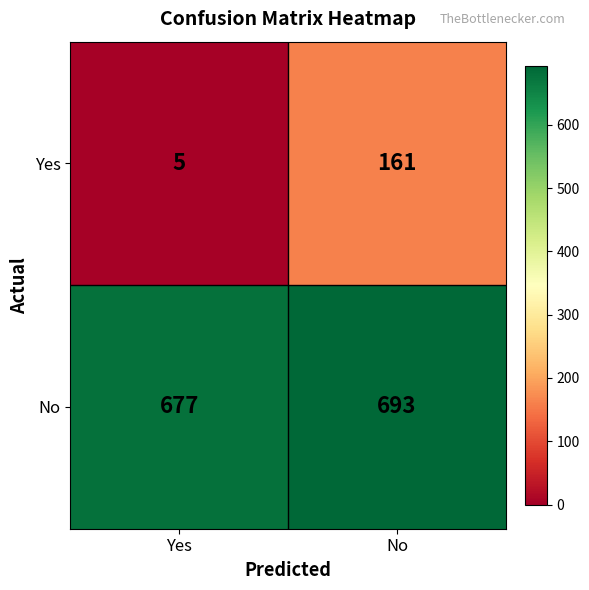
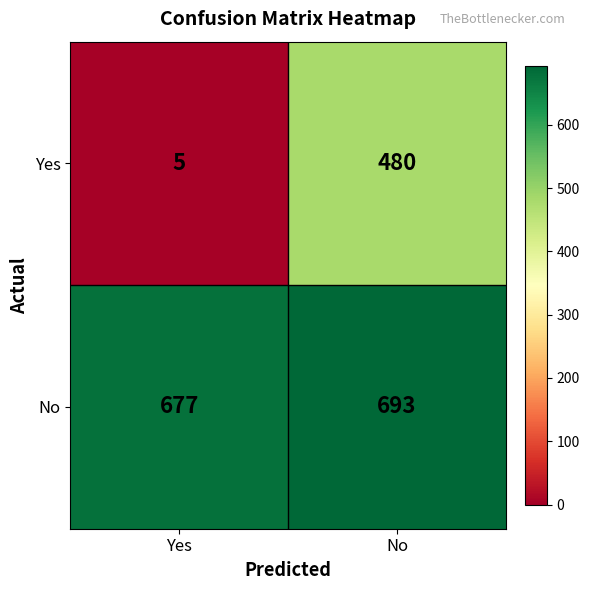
Yes, No: 161 -> 480
